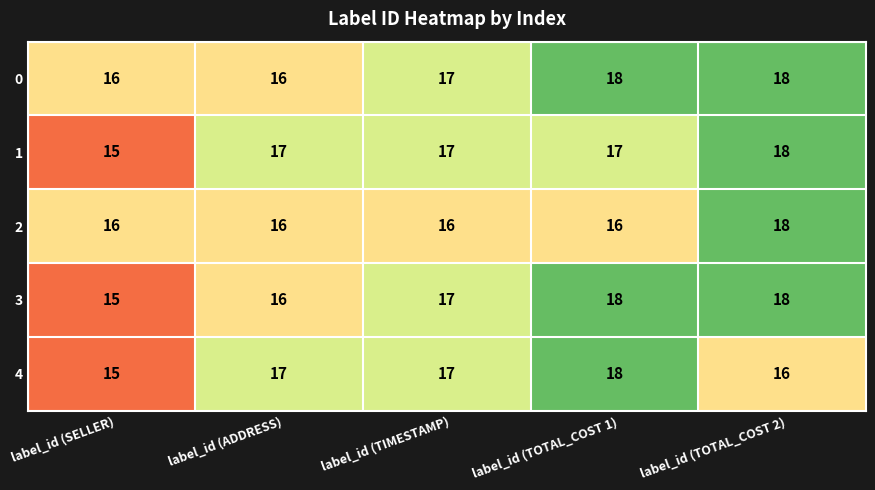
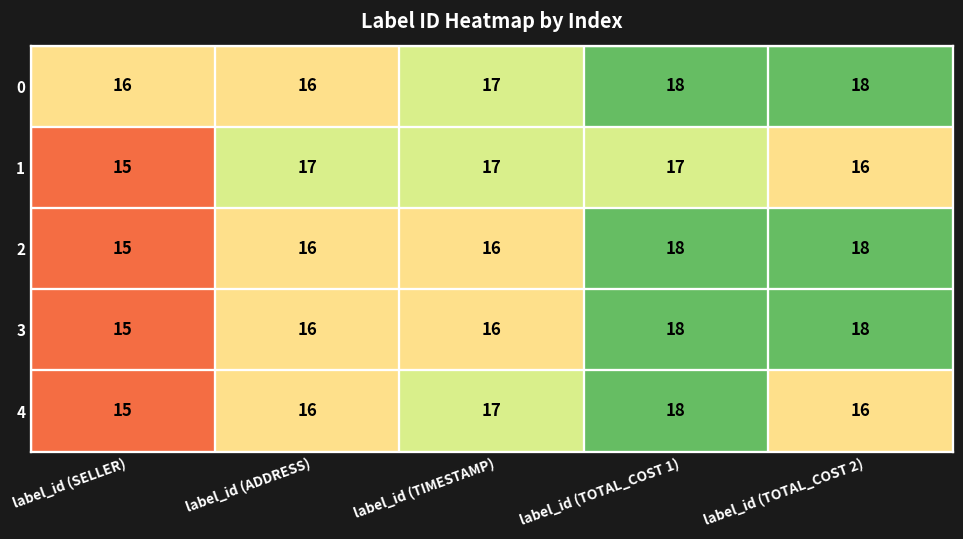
1, label_id (TOTAL_COST 2): 18 -> 16
2, label_id (SELLER): 16 -> 15
2, label_id (TOTAL_COST 1): 16 -> 18
3, label_id (TIMESTAMP): 17 -> 16
4, label_id (ADDRESS): 17 -> 16
